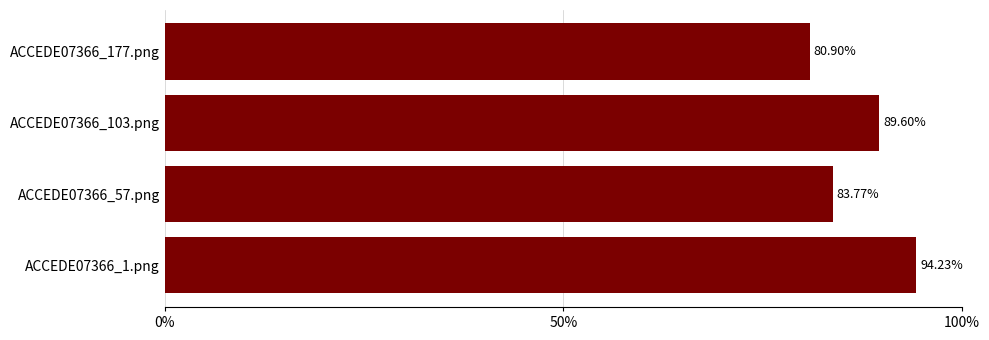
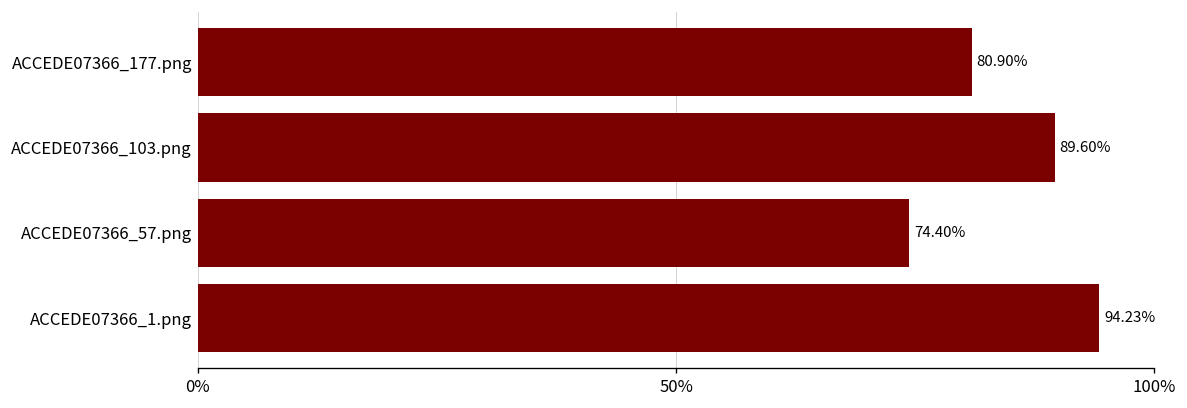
ACCEDE07366_57.png: 83.77% -> 74.40%
